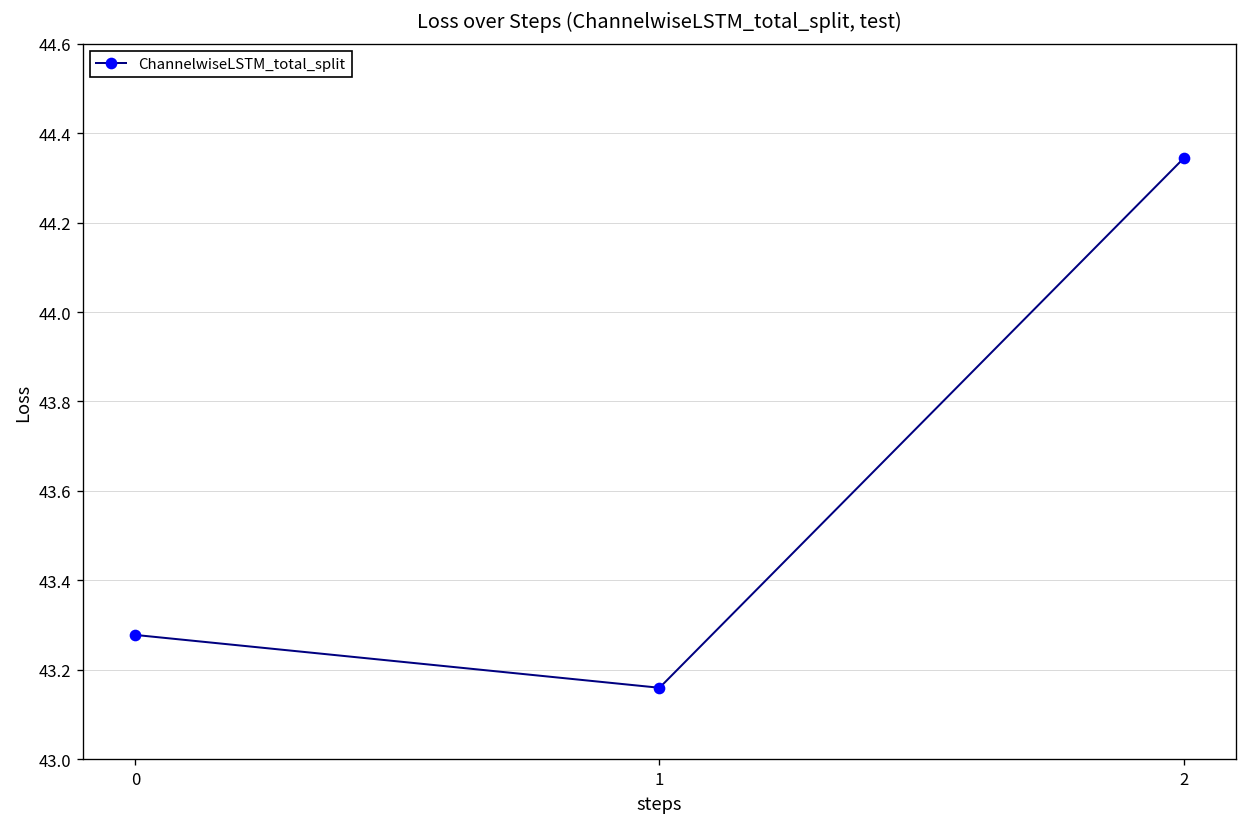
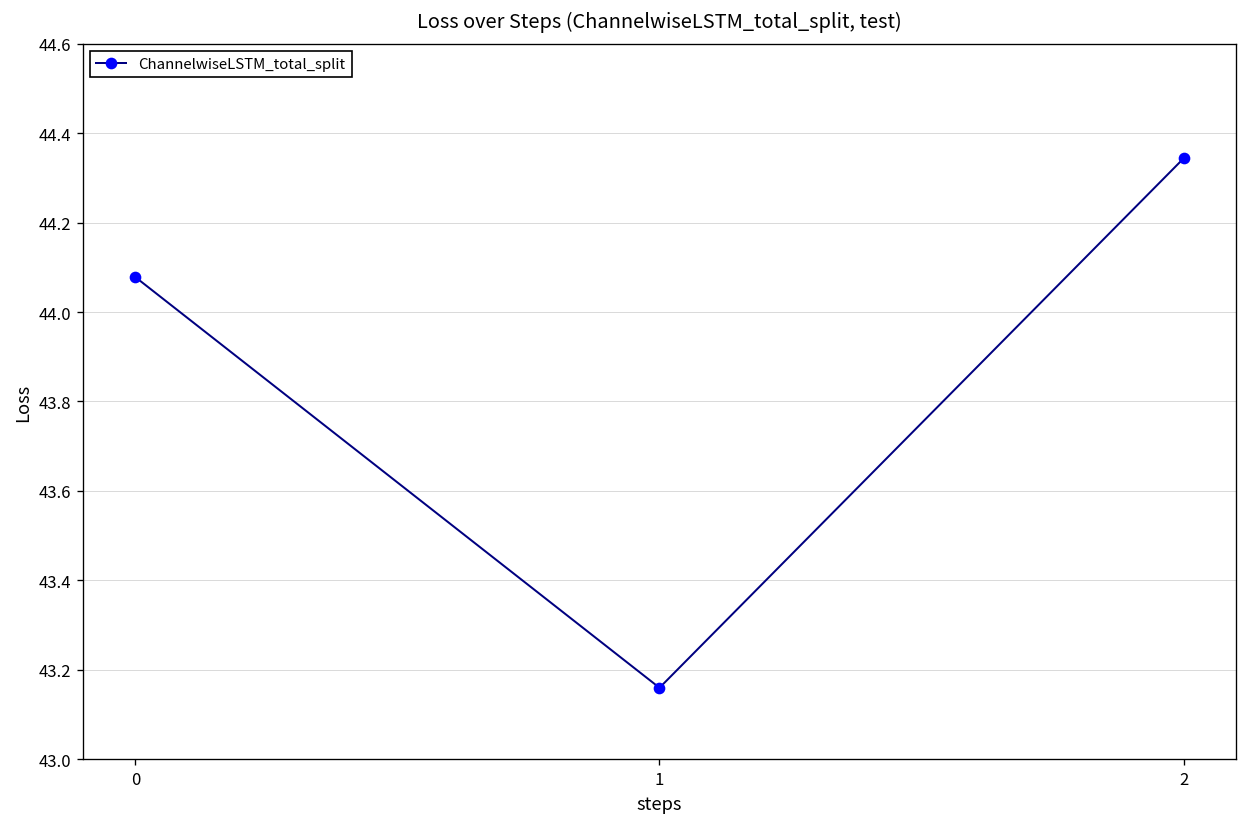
0: 43.28 -> 44.08
